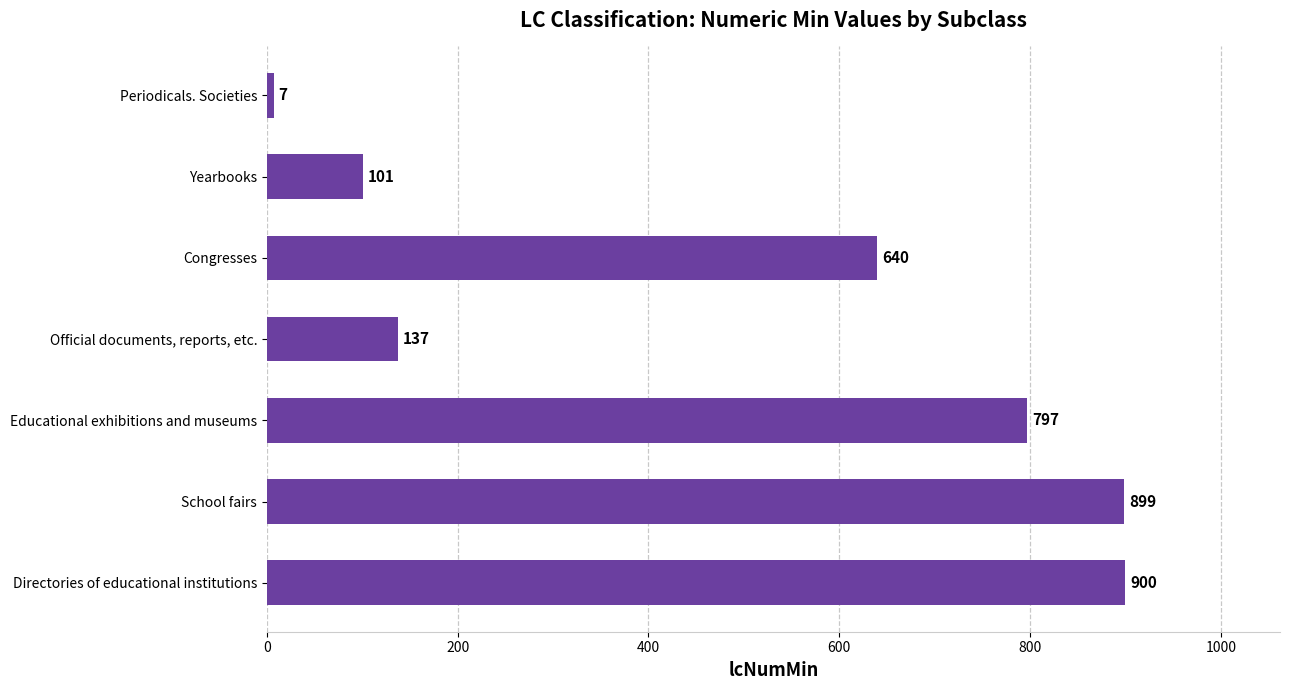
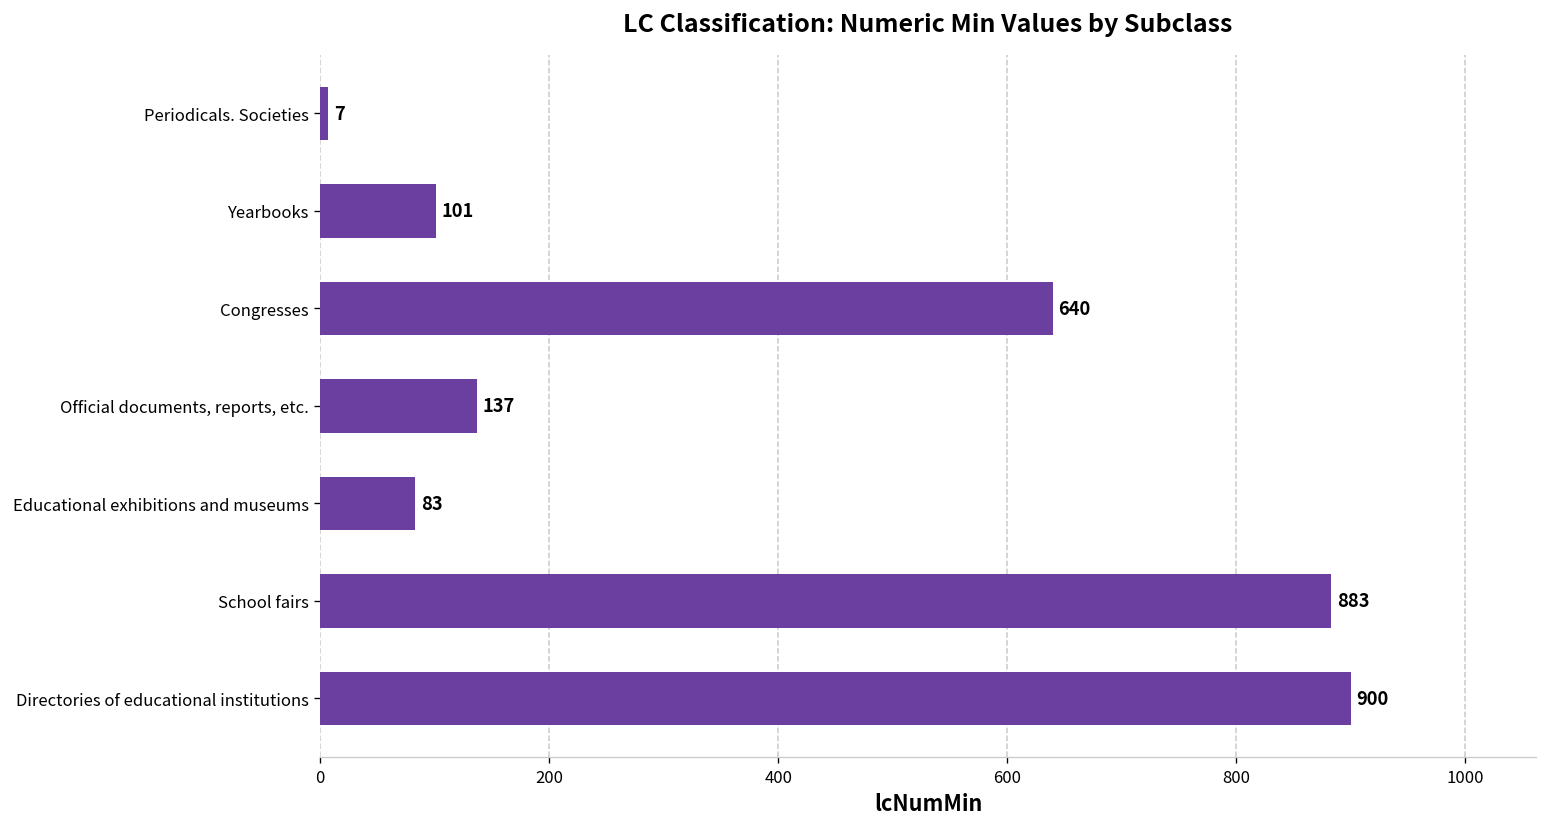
Educational exhibitions and museums: 797 -> 83
School fairs: 899 -> 883
